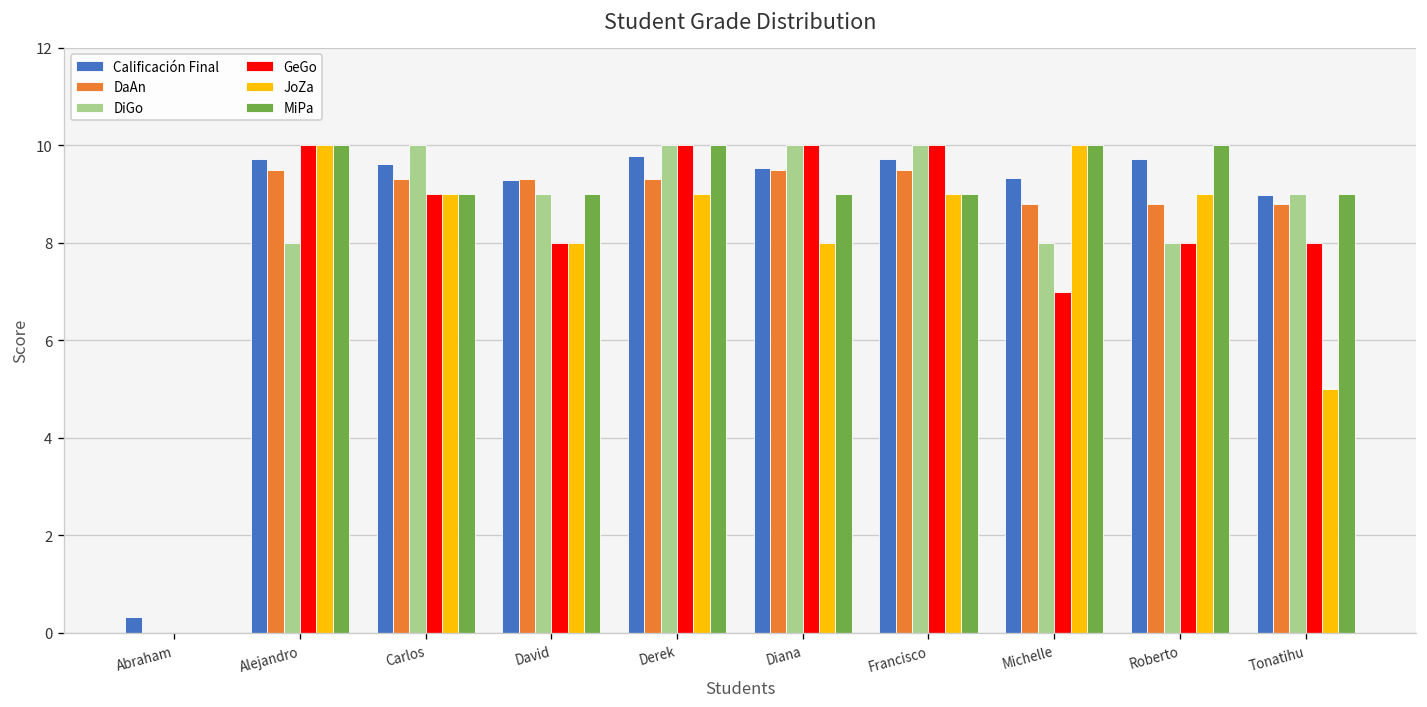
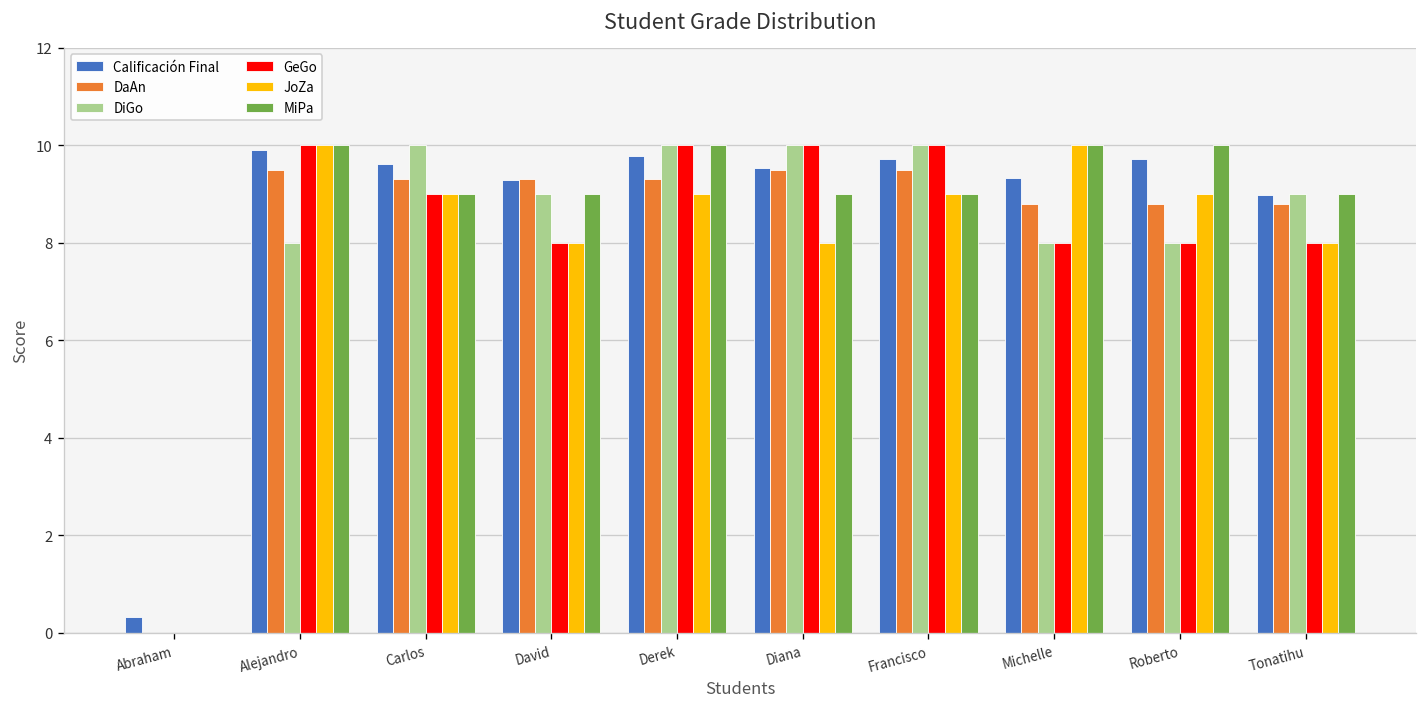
Calificación Final, Alejandro: 9.7 -> 9.9
GeGo, Michelle: 7 -> 8
JoZa, Tonatihu: 5 -> 8
